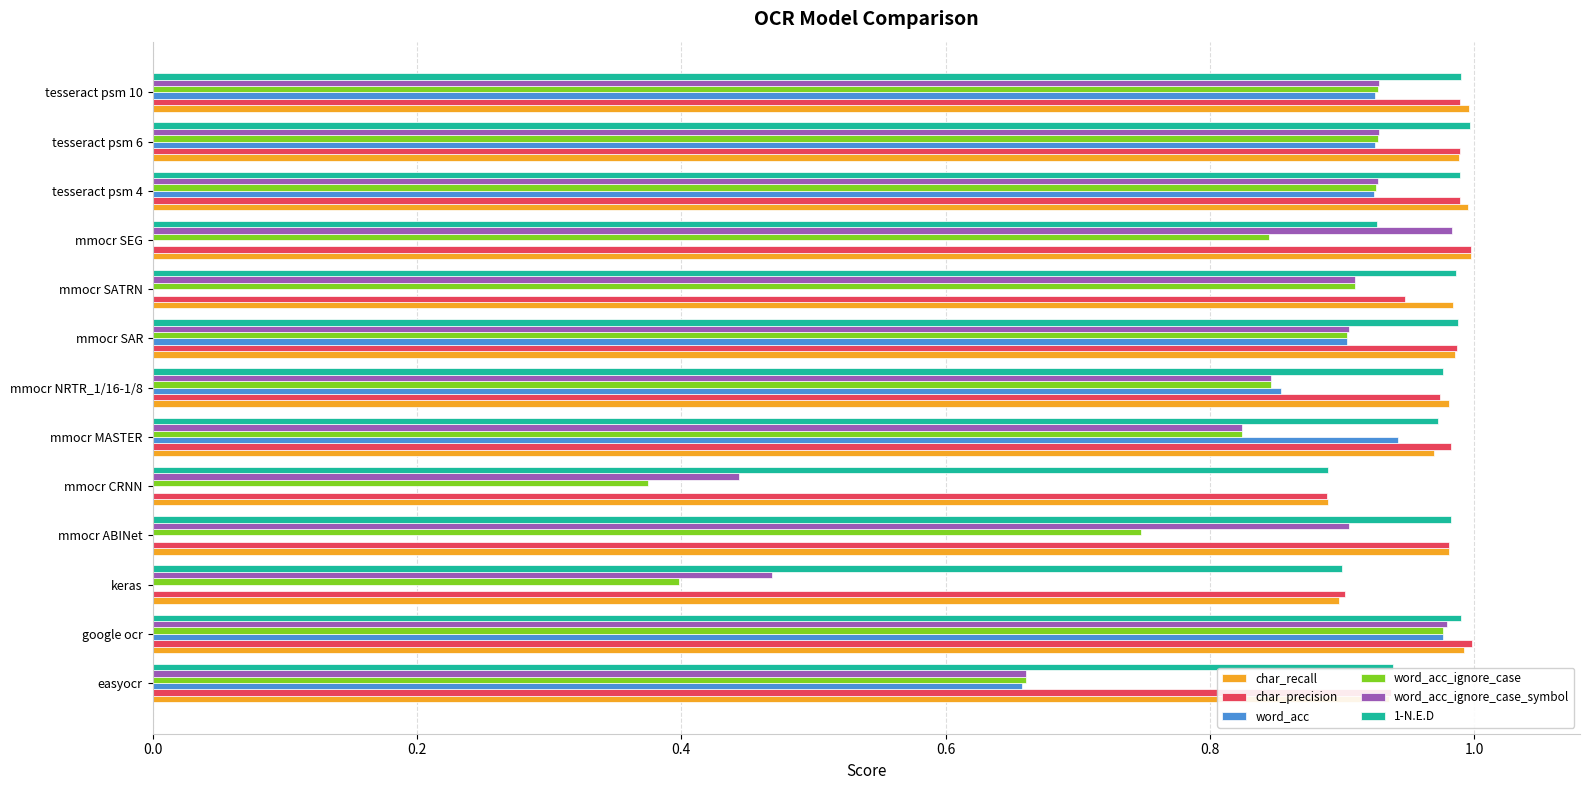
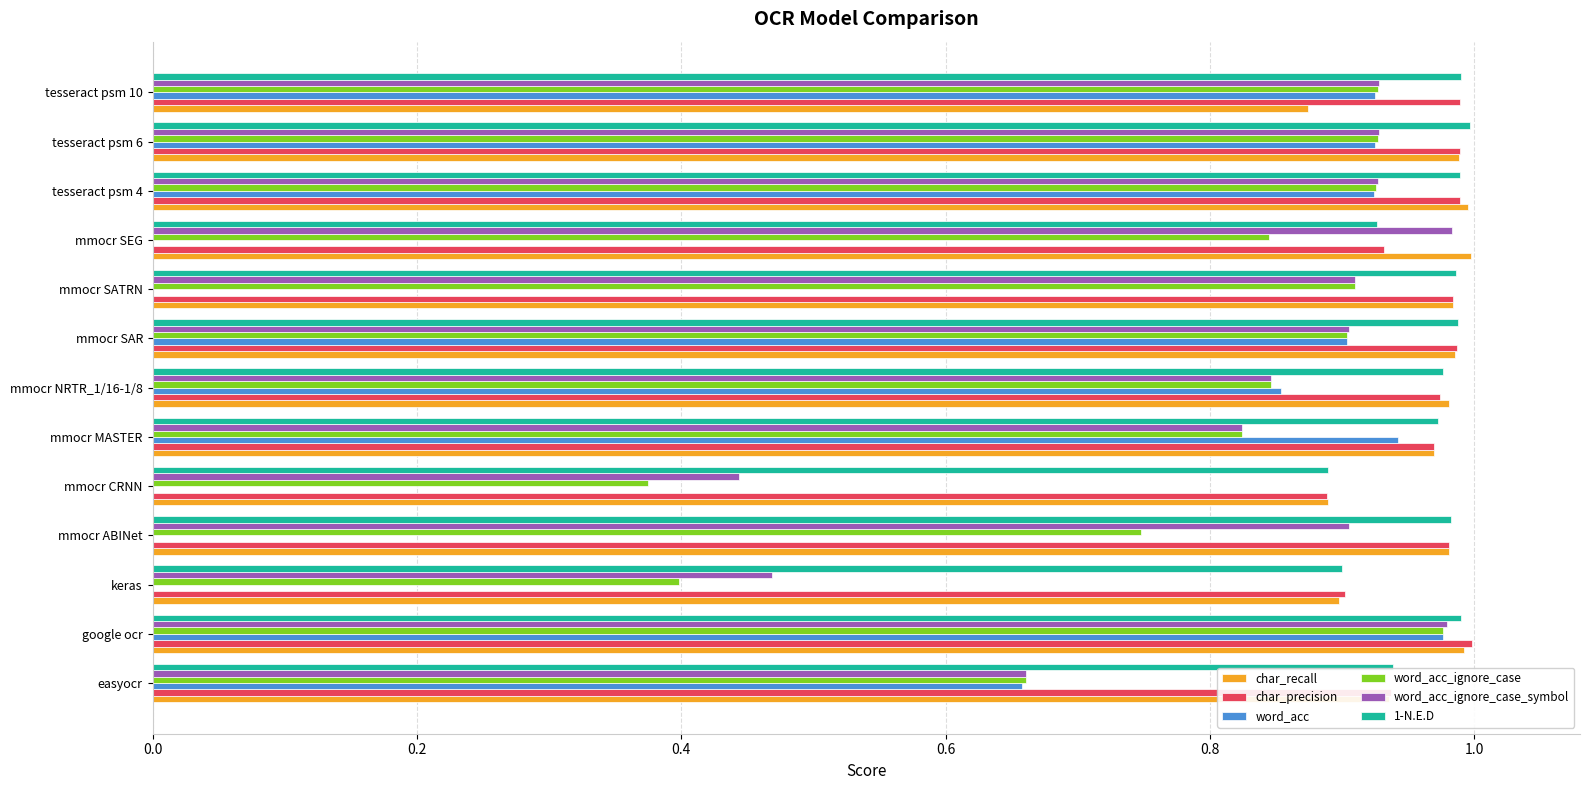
char_recall, tesseract psm 10: 0.996 -> 0.874
char_precision, mmocr SEG: 0.998 -> 0.932
char_precision, mmocr SATRN: 0.947 -> 0.984
char_precision, mmocr MASTER: 0.982 -> 0.969
